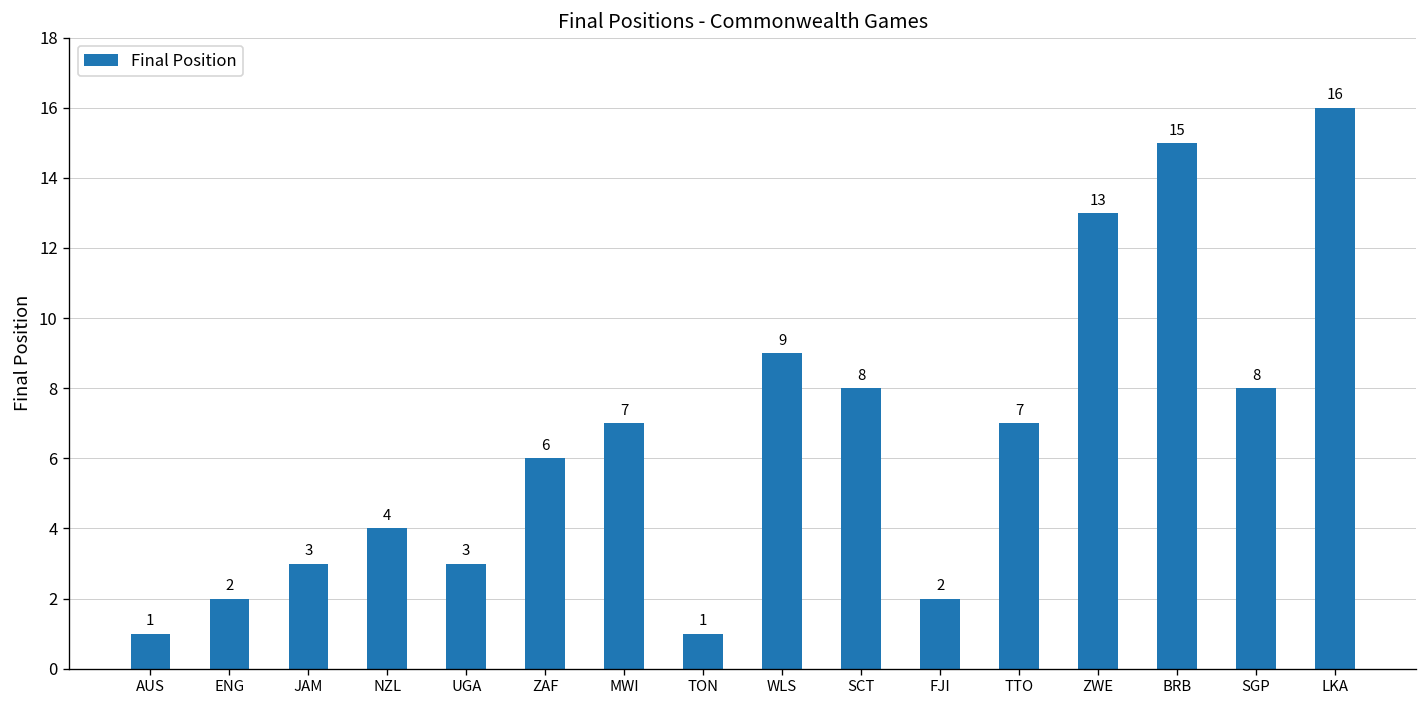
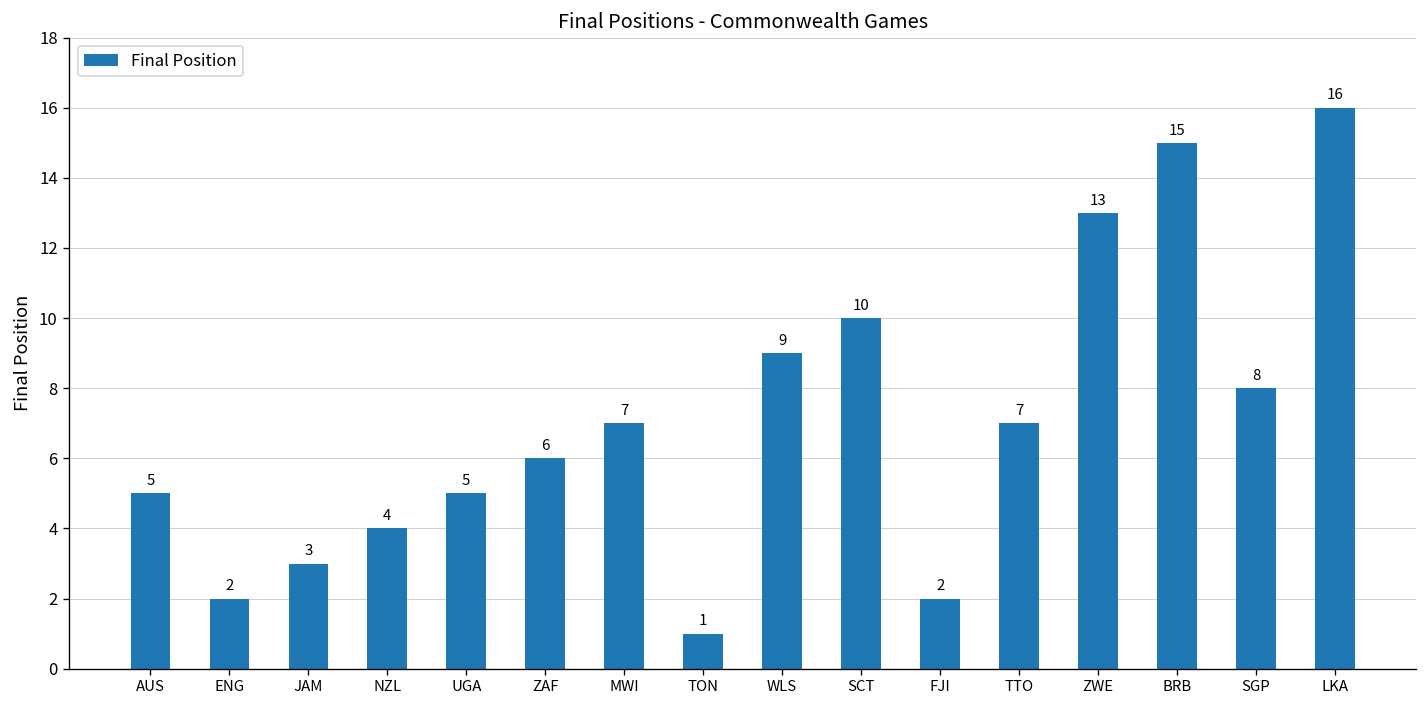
AUS: 1 -> 5
UGA: 3 -> 5
SCT: 8 -> 10
